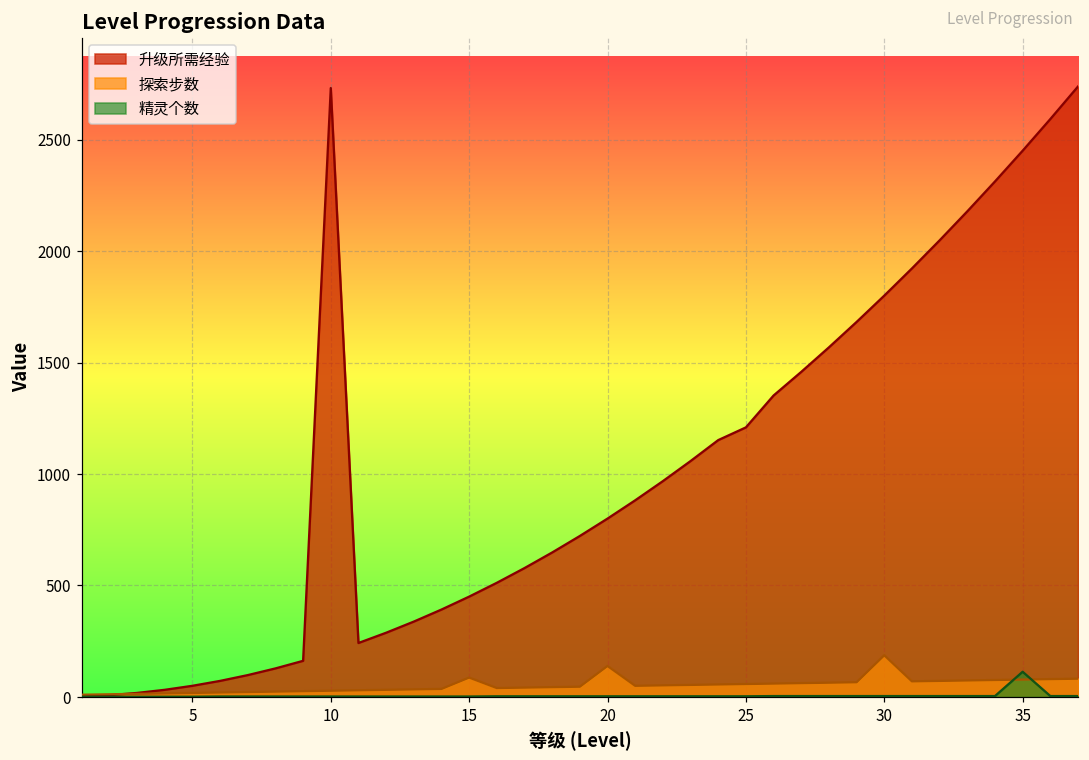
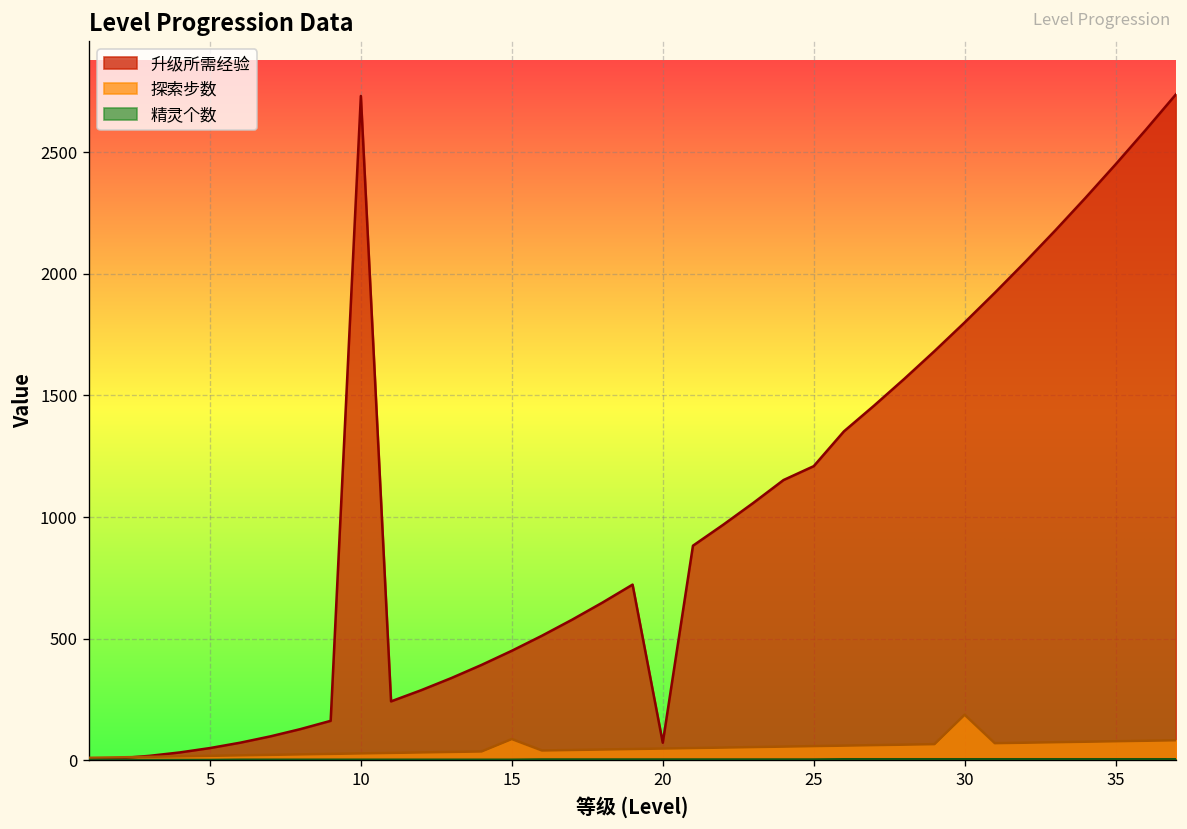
升级所需经验, 20: 800 -> 70
探索步数, 20: 140 -> 50
精灵个数, 35: 110 -> 0
